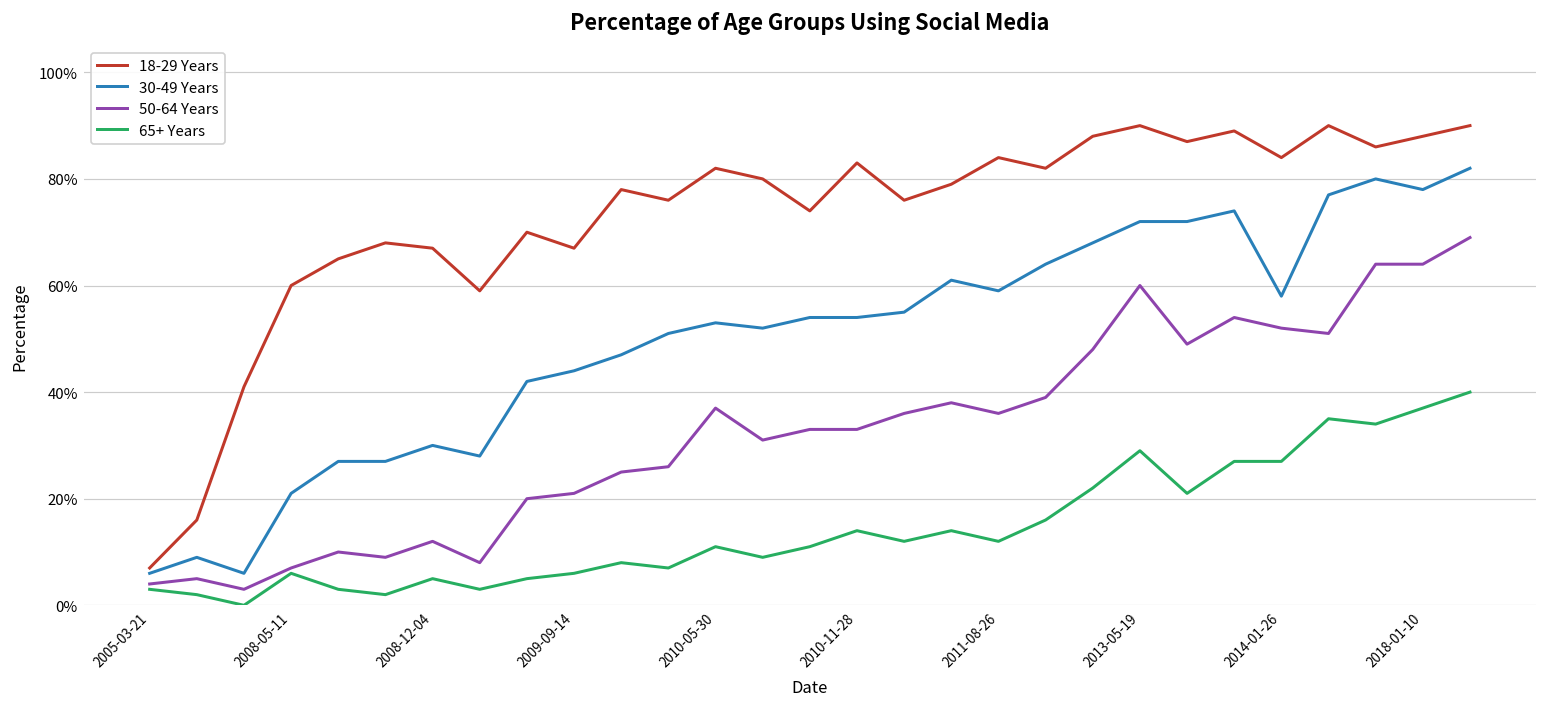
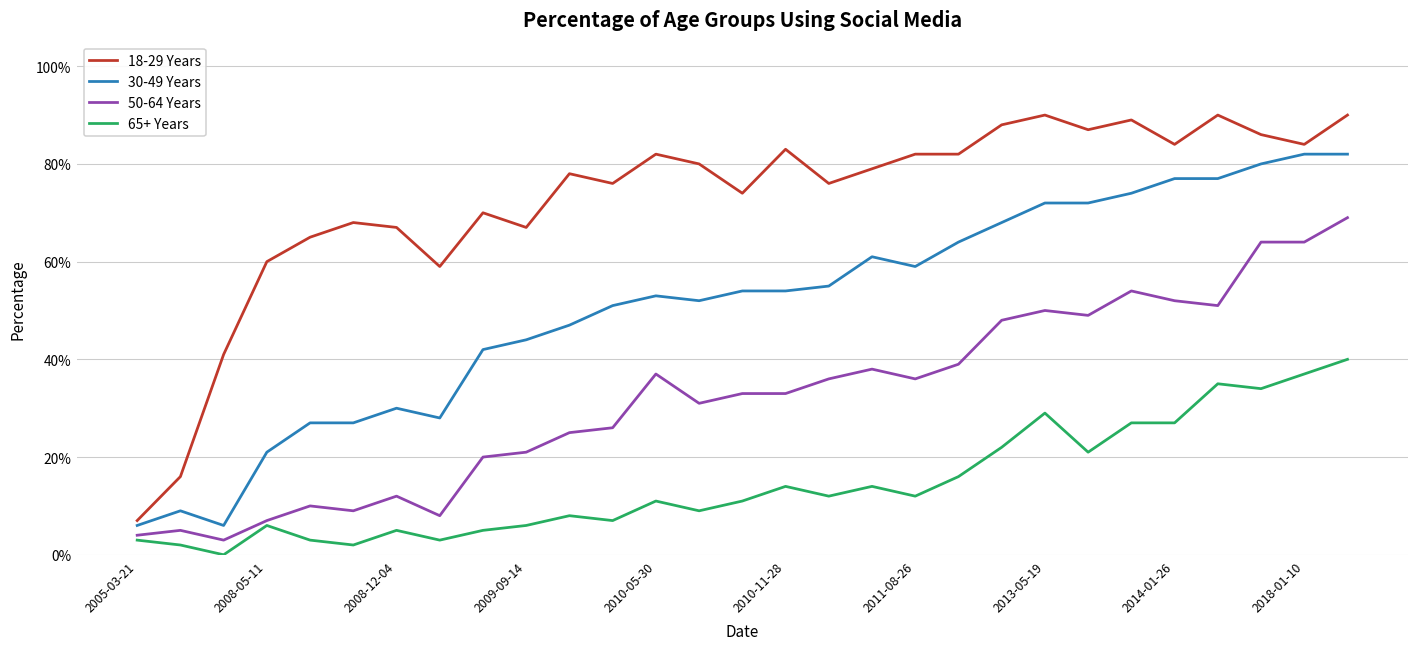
18-29 Years, 2011-08-26: 84% -> 82%
50-64 Years, 2013-05-19: 60% -> 50%
30-49 Years, 2014-01-26: 58% -> 77%
18-29 Years, 2018-01-10: 88% -> 84%
30-49 Years, 2018-01-10: 78% -> 82%
